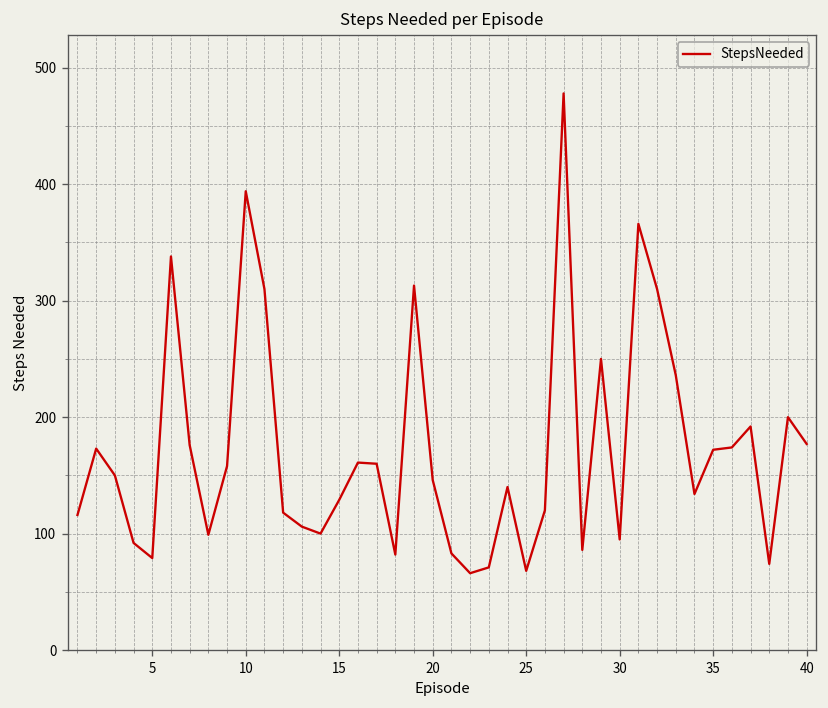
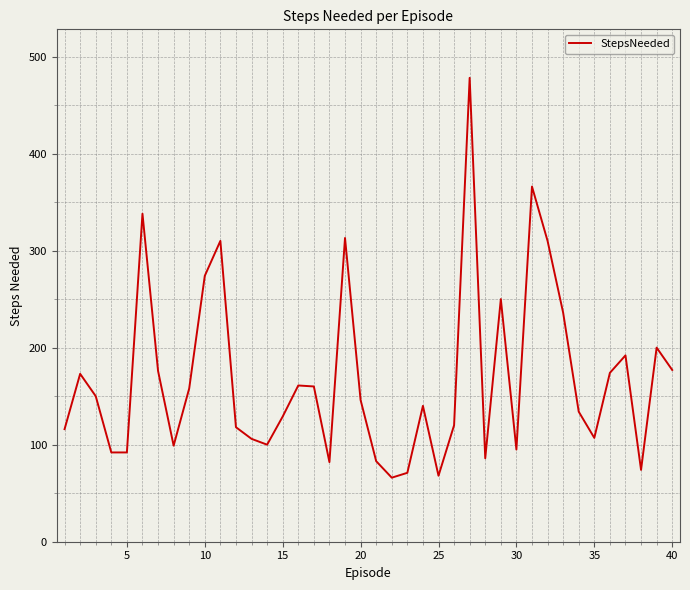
5: 80 -> 90
10: 390 -> 270
35: 170 -> 110
